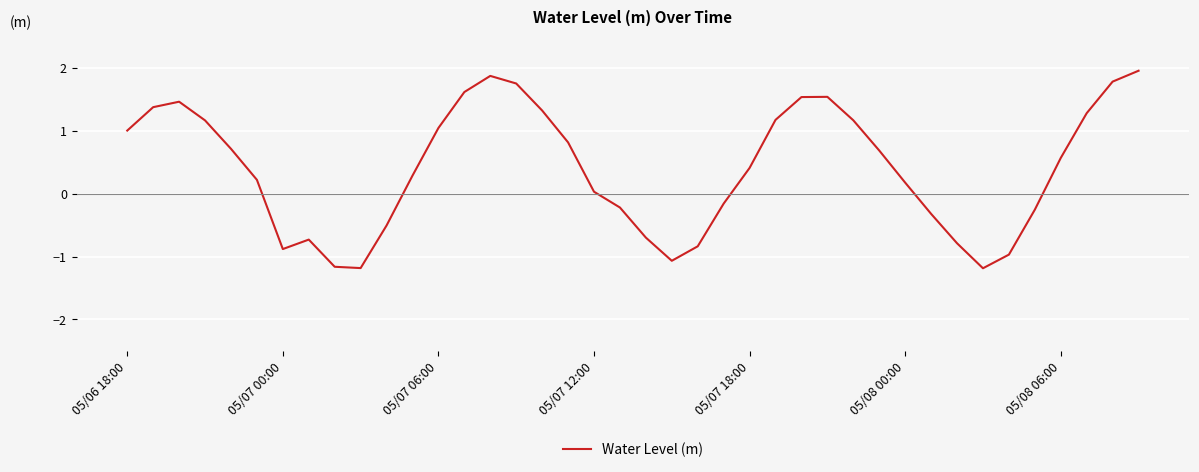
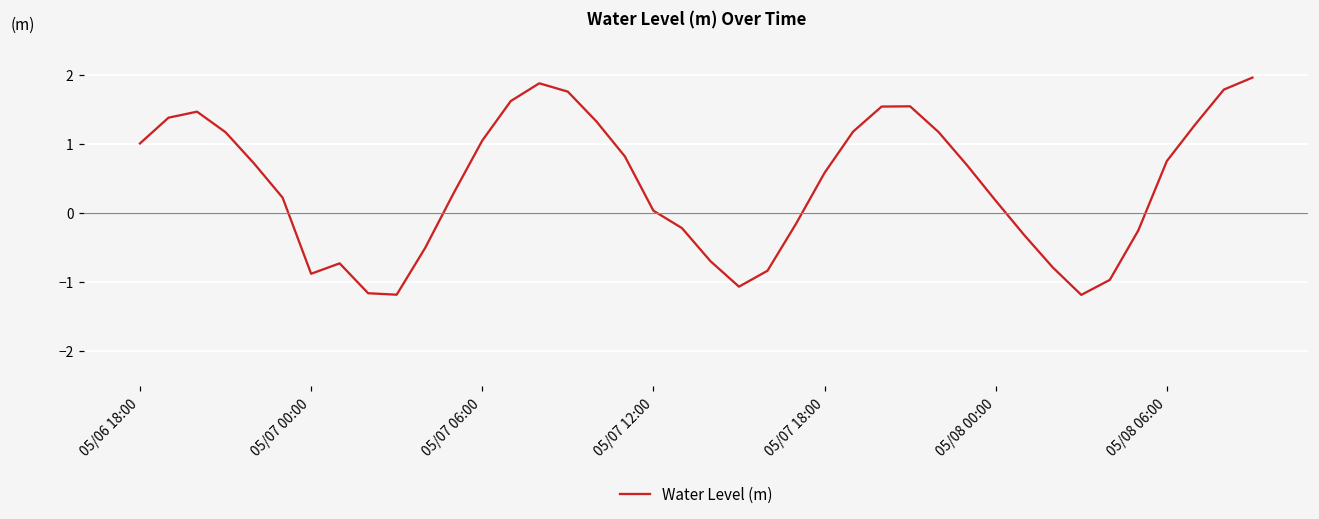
05/07 18:00: 0.4 -> 0.6
05/08 06:00: 0.6 -> 0.8
